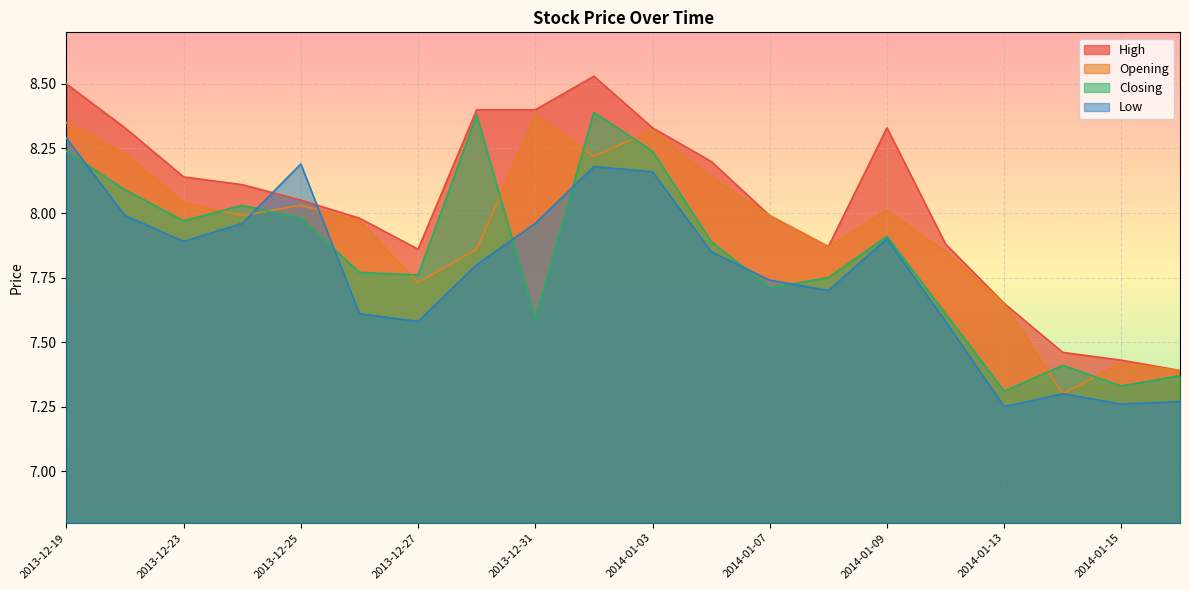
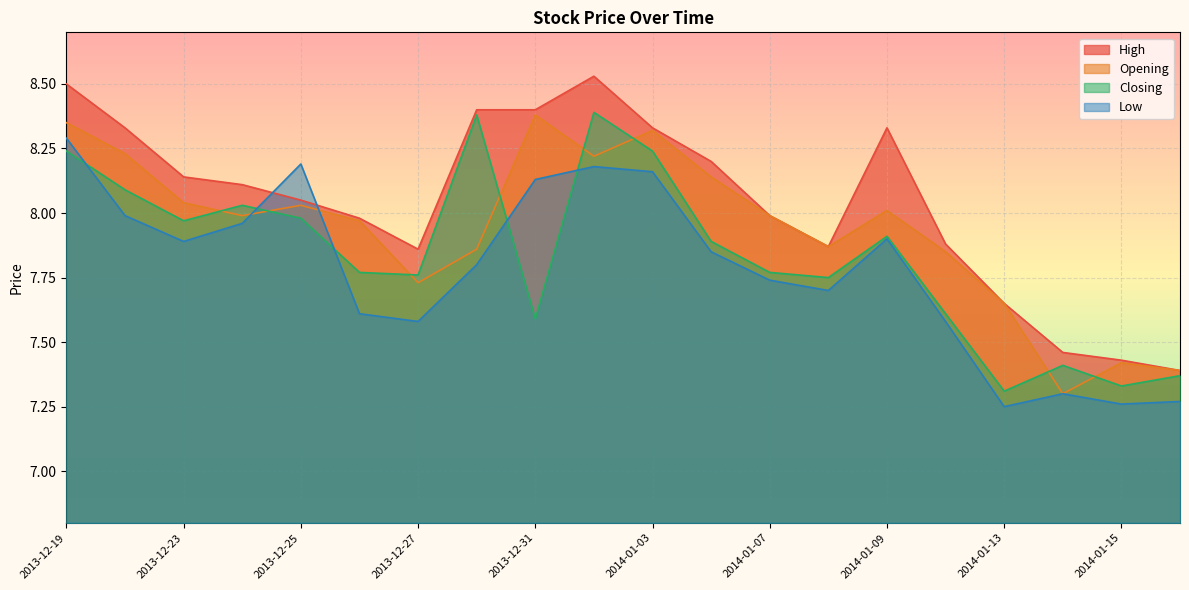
Low, 2013-12-31: 7.96 -> 8.13
Closing, 2014-01-07: 7.71 -> 7.77
